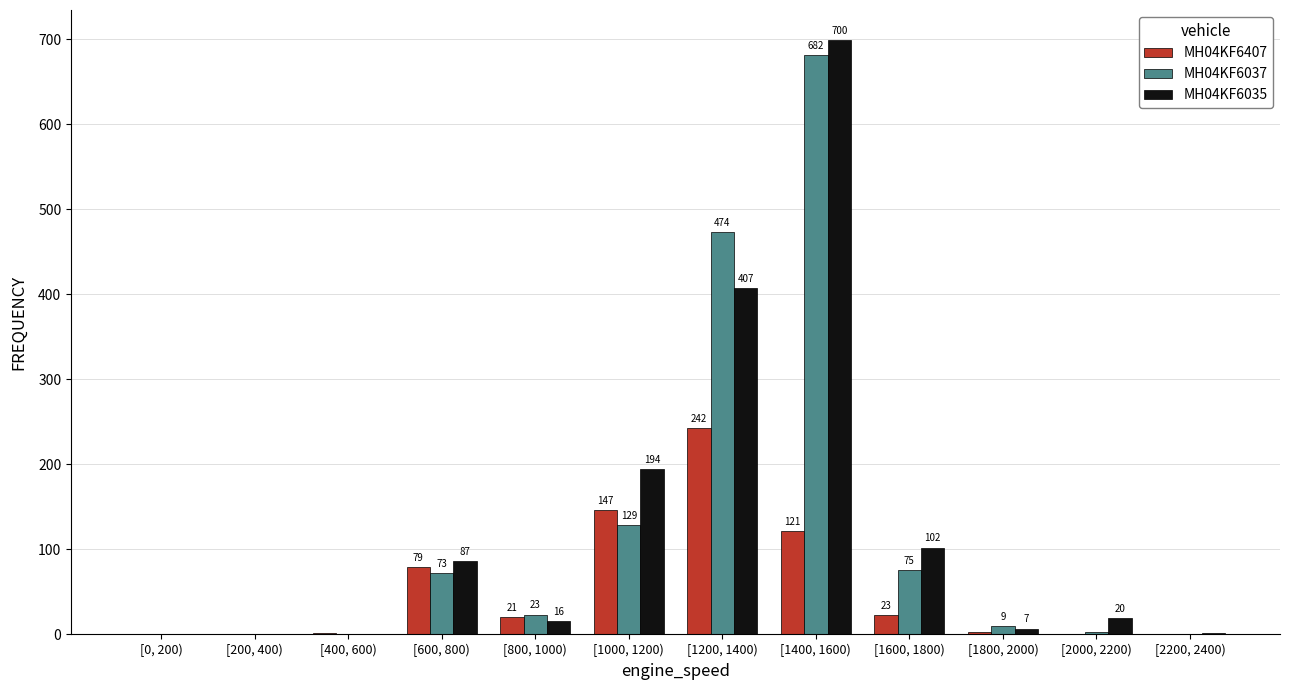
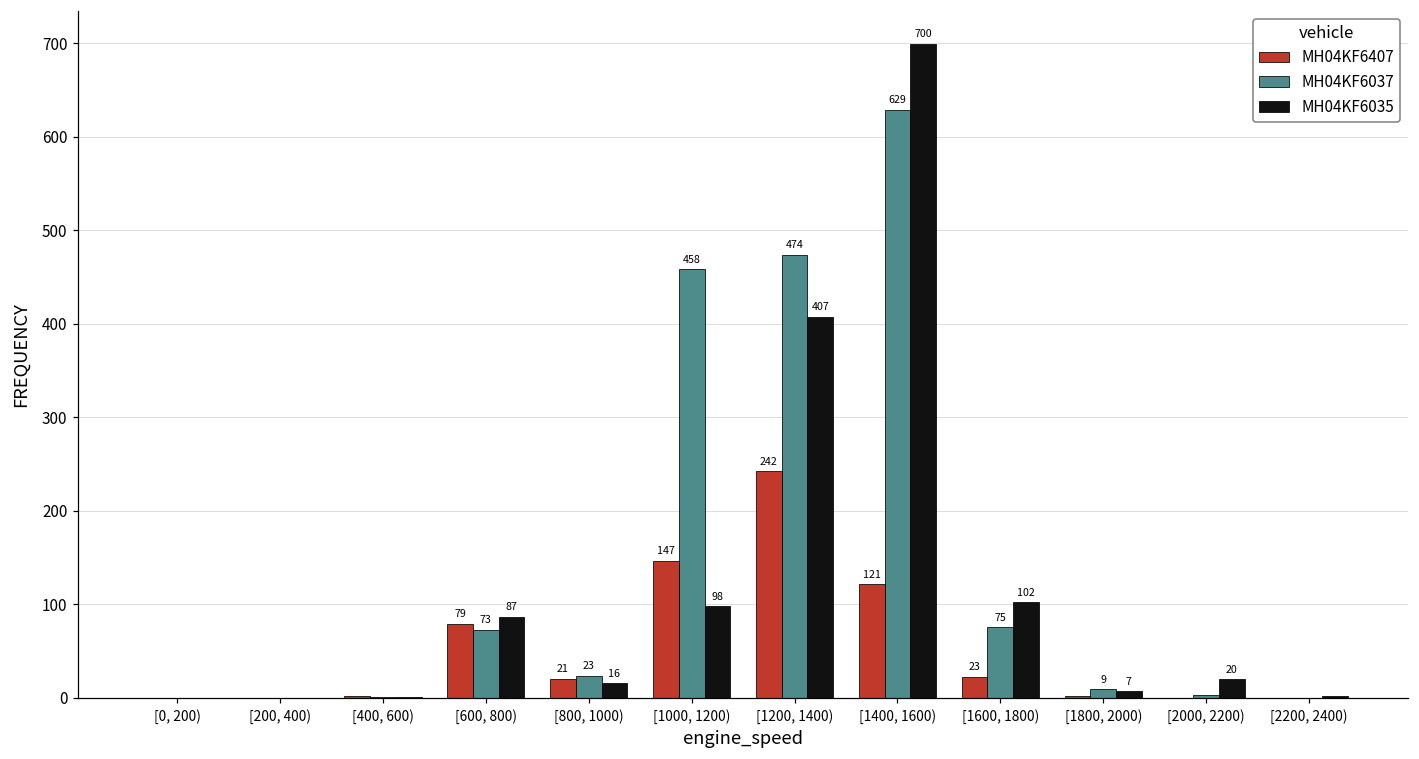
MH04KF6037, [1000, 1200): 129 -> 458
MH04KF6035, [1000, 1200): 194 -> 98
MH04KF6037, [1400, 1600): 682 -> 629
